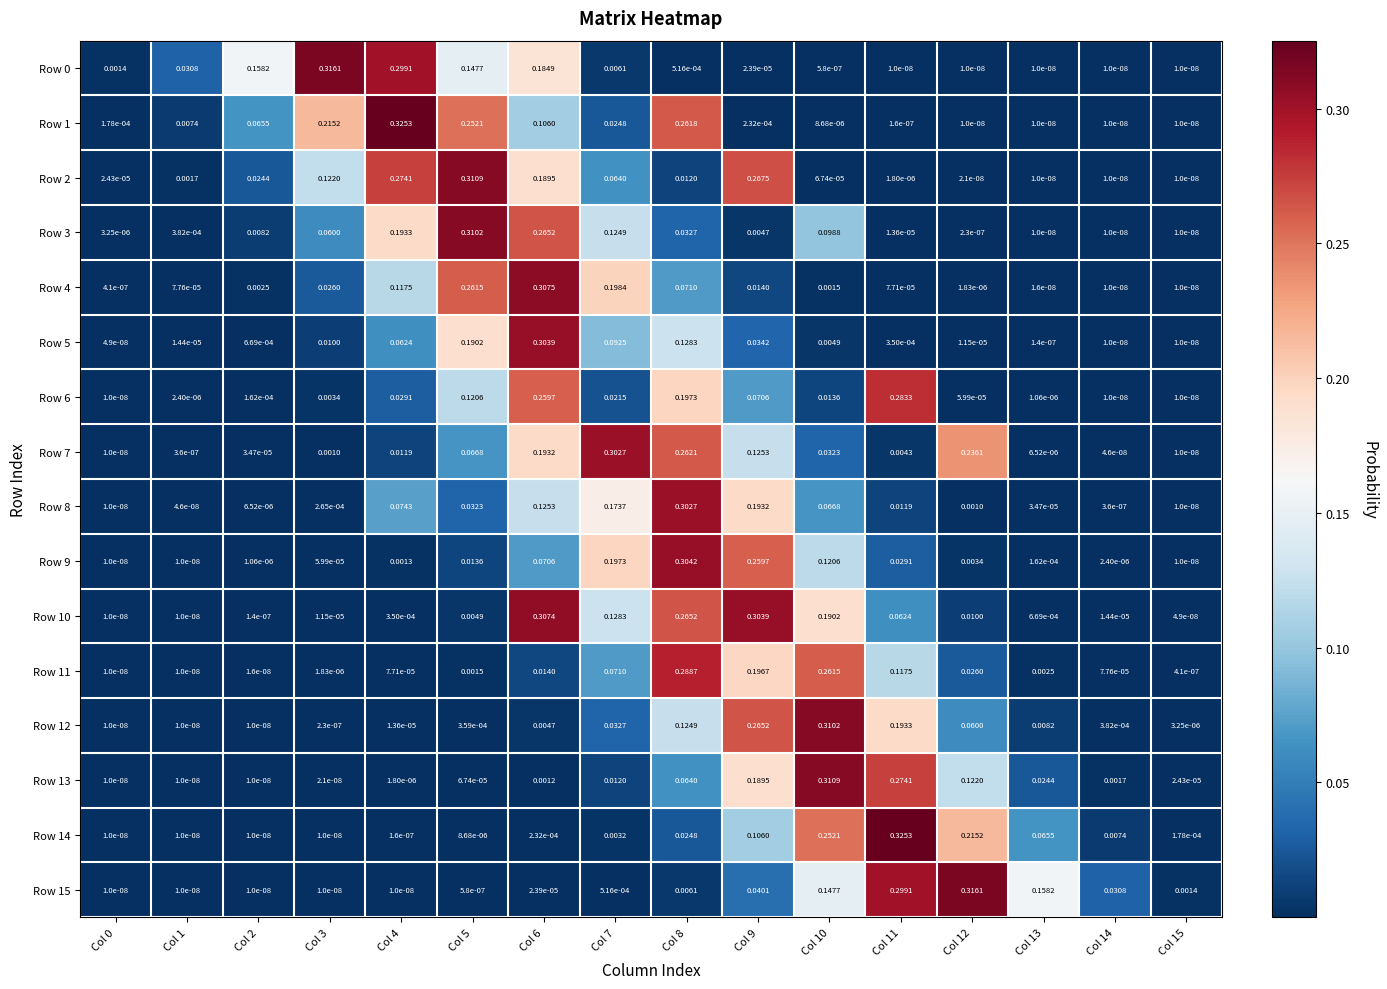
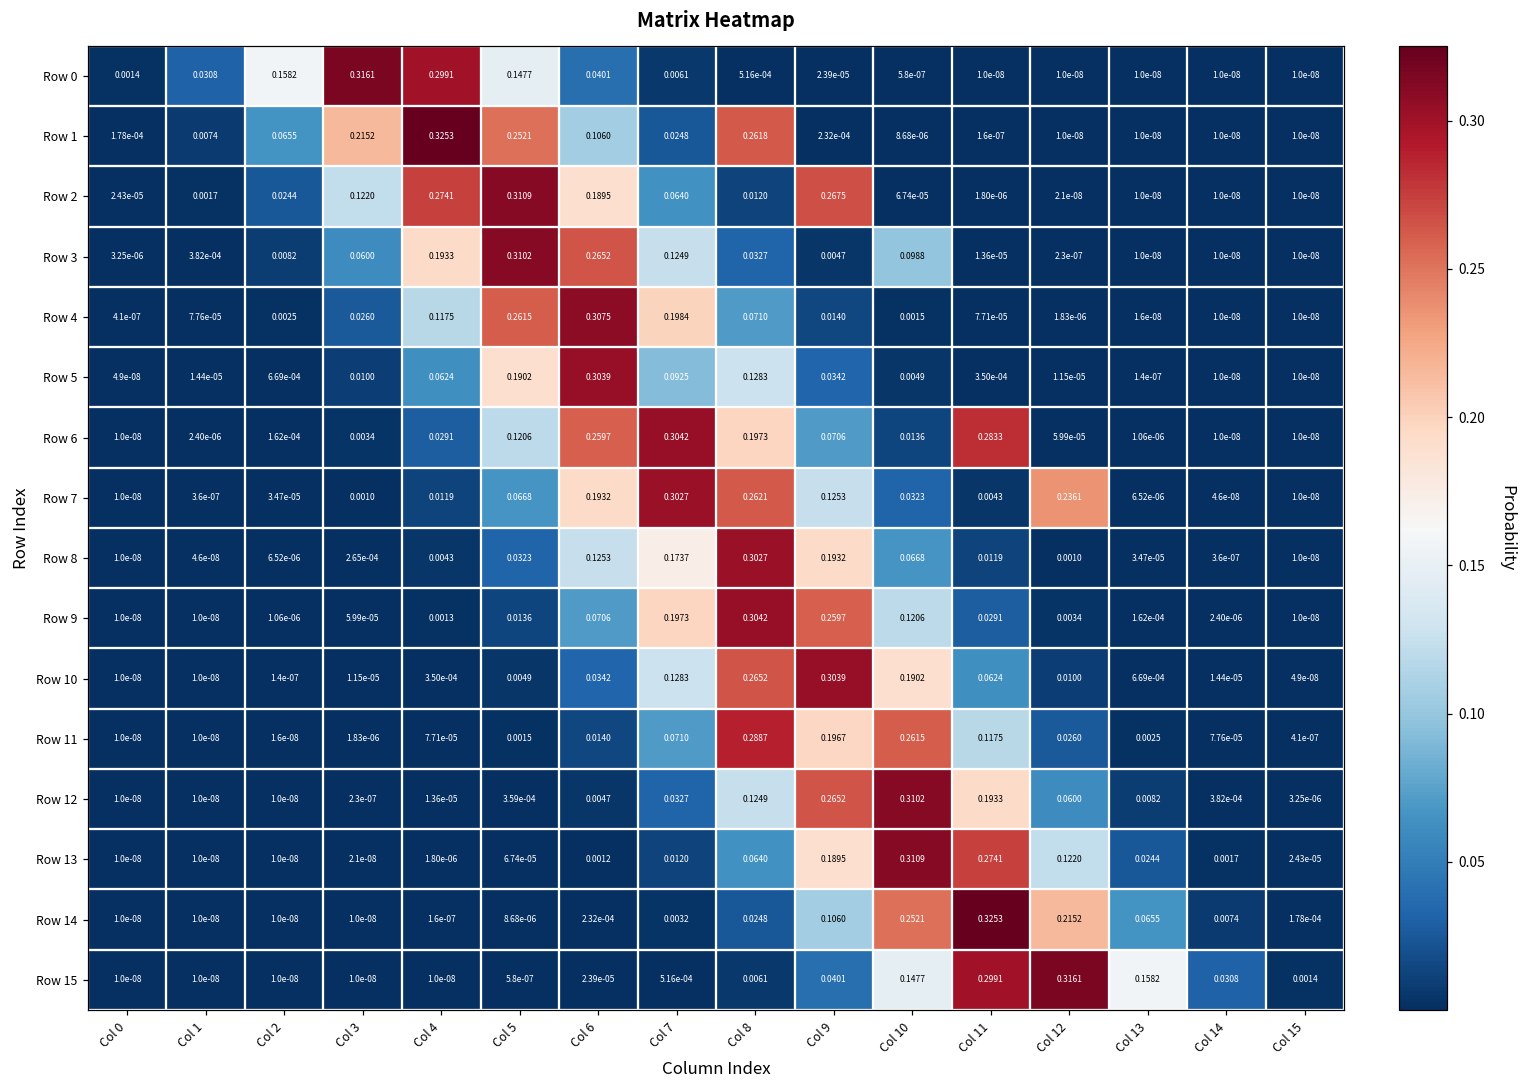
Row 0, Col 6: 0.1849 -> 0.0401
Row 6, Col 7: 0.0215 -> 0.3042
Row 8, Col 4: 0.0743 -> 0.0043
Row 10, Col 6: 0.3074 -> 0.0342
